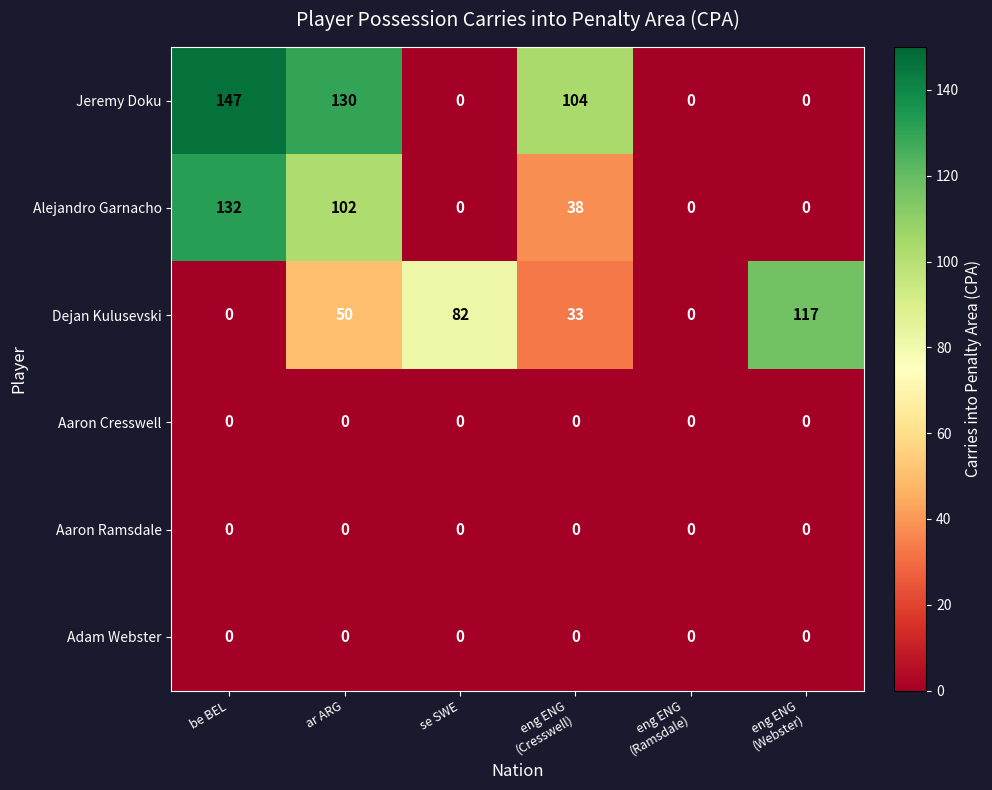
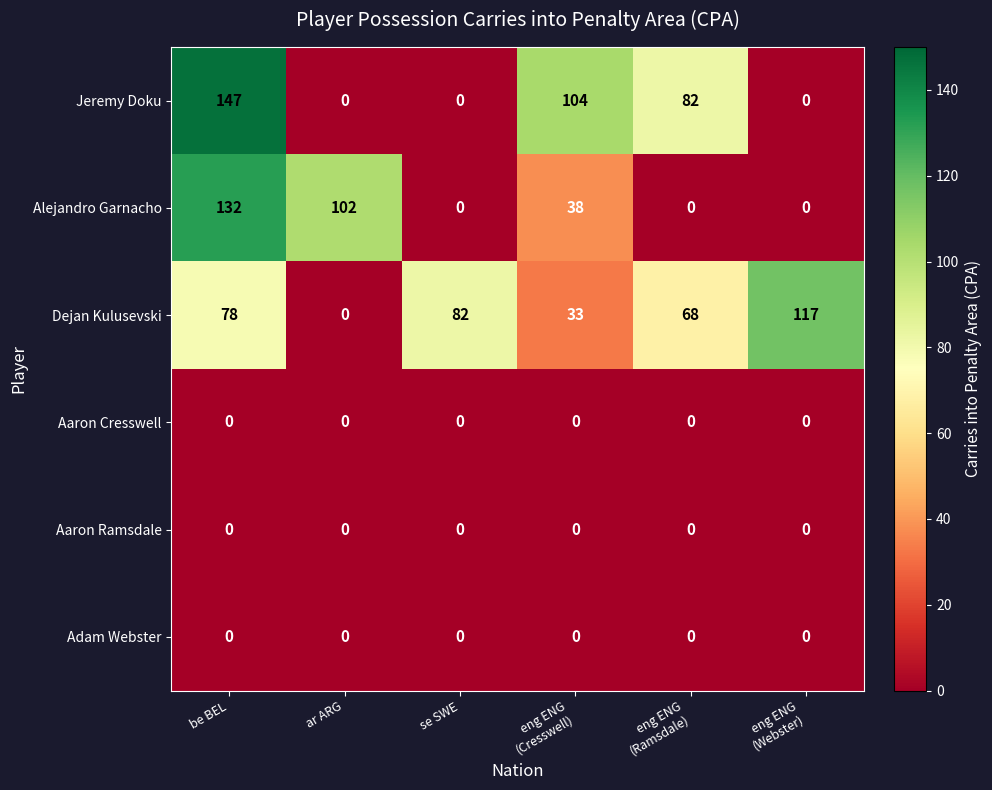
Jeremy Doku, ar ARG: 130 -> 0
Jeremy Doku, eng ENG (Ramsdale): 0 -> 82
Dejan Kulusevski, be BEL: 0 -> 78
Dejan Kulusevski, ar ARG: 50 -> 0
Dejan Kulusevski, eng ENG (Ramsdale): 0 -> 68
